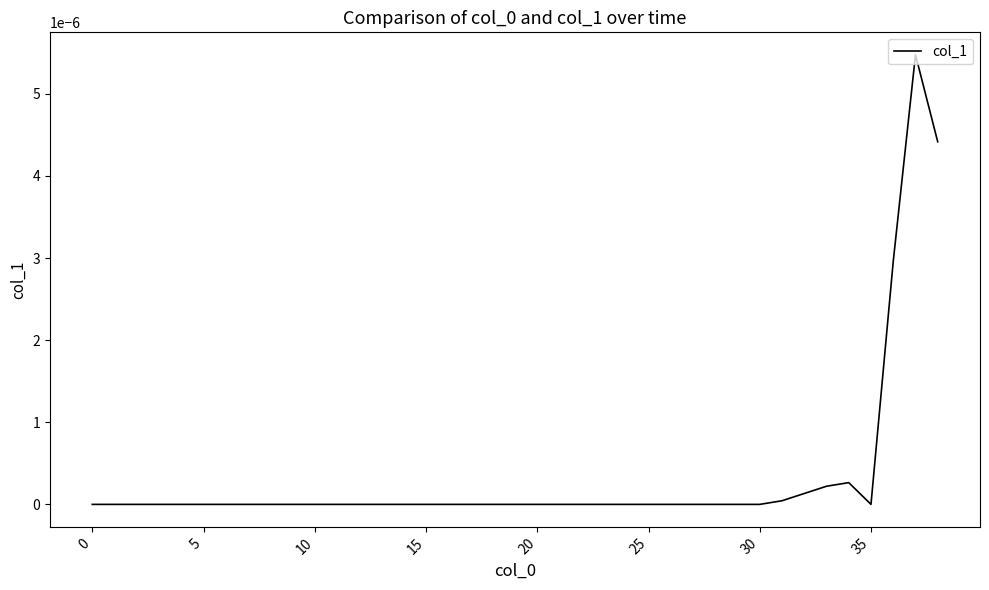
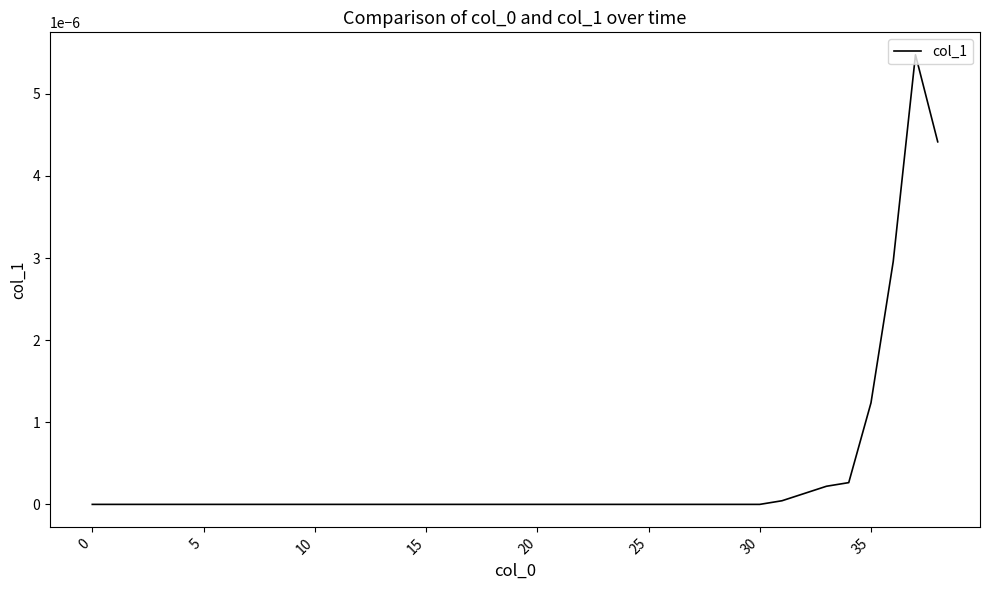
35: 0.000000 -> 0.000001
